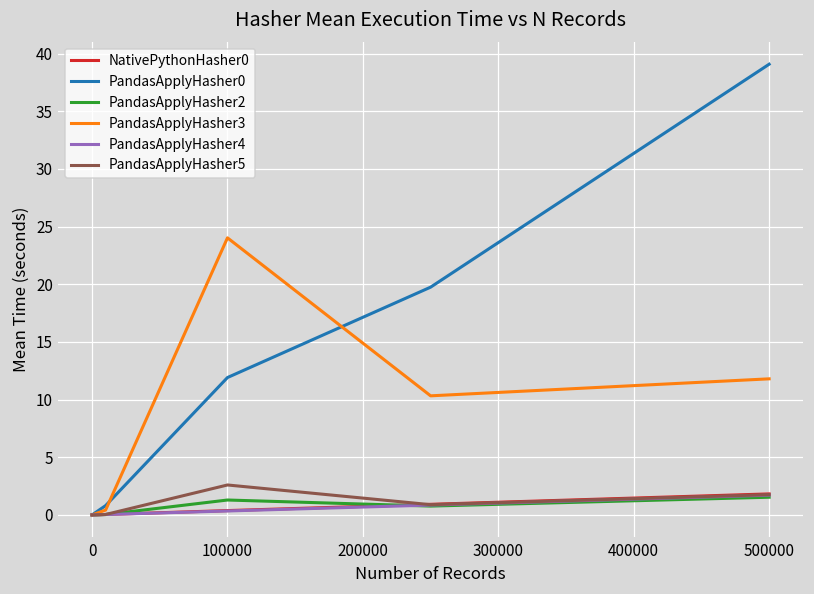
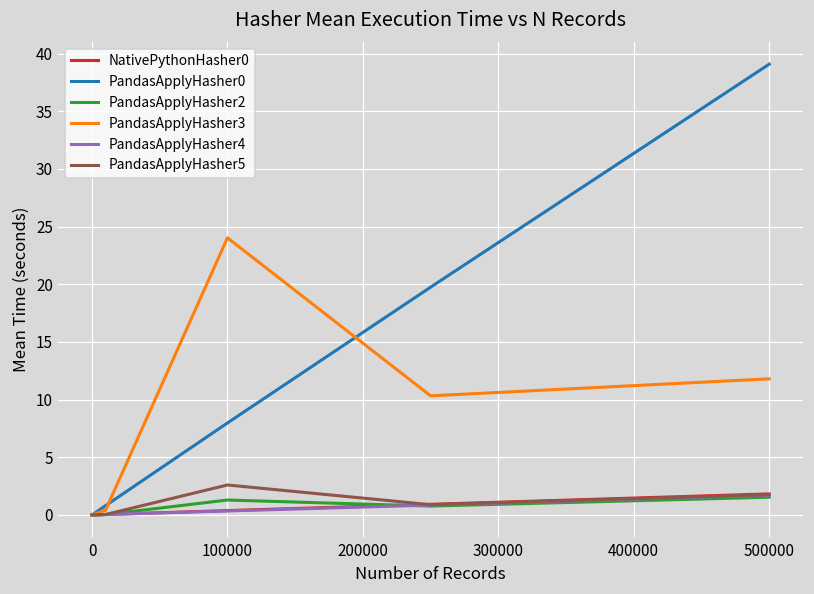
PandasApplyHasher0, 100000: 11.9 -> 8.0
